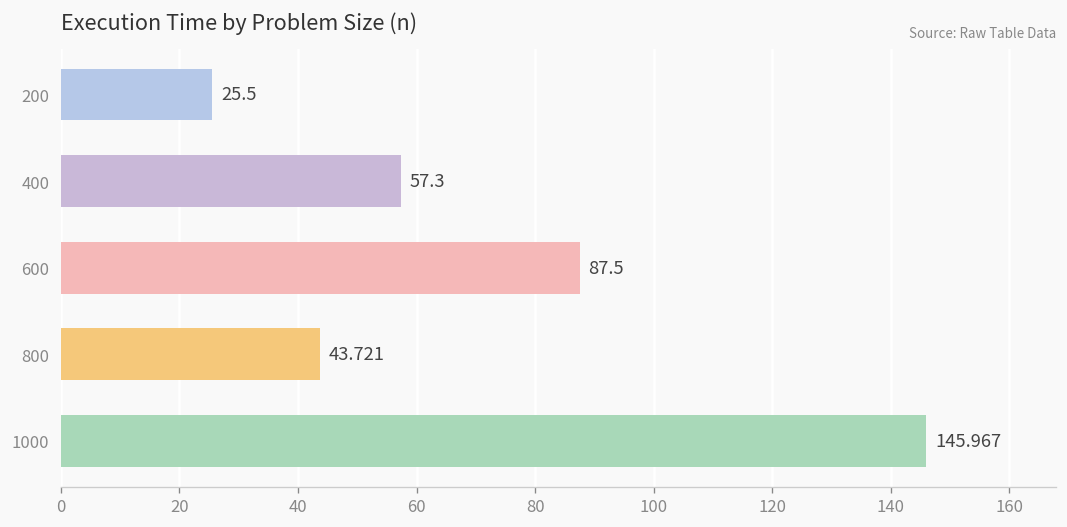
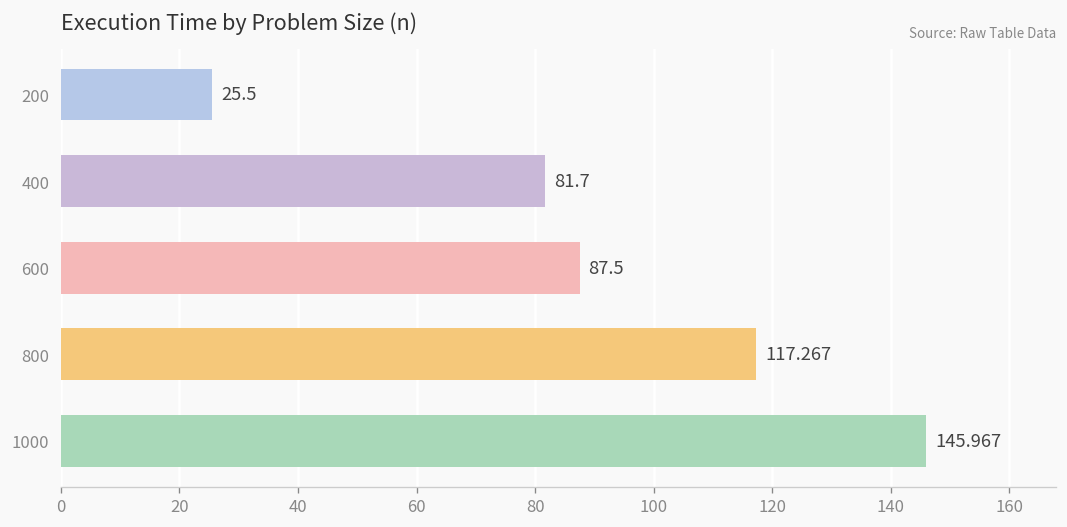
400: 57.3 -> 81.7
800: 43.721 -> 117.267
